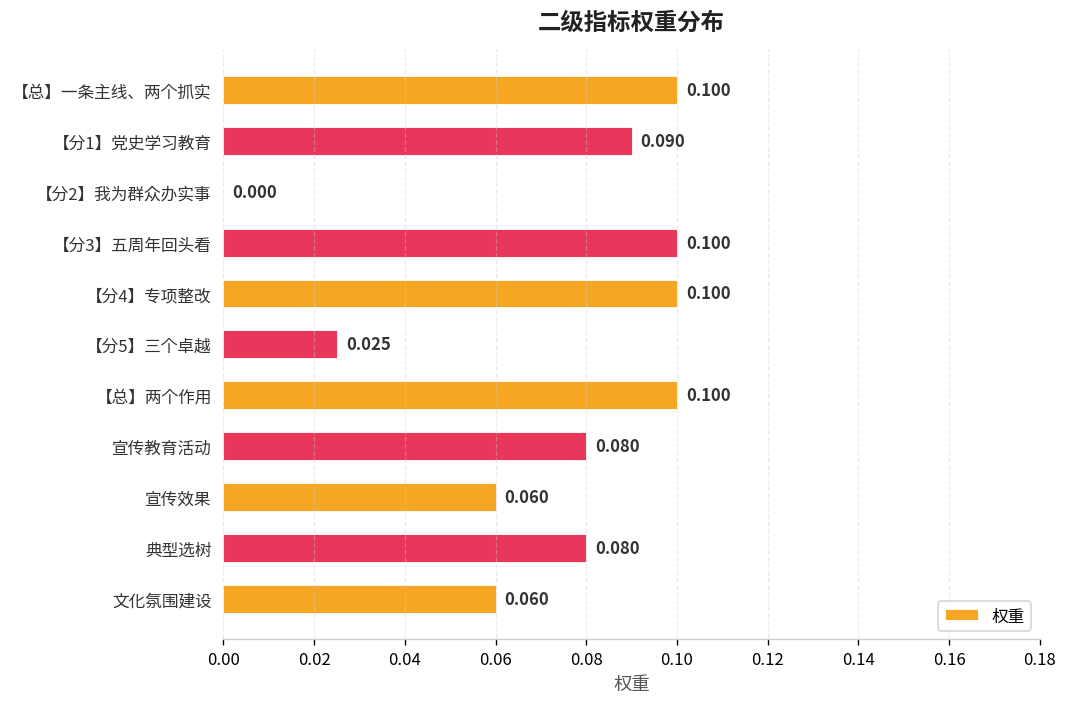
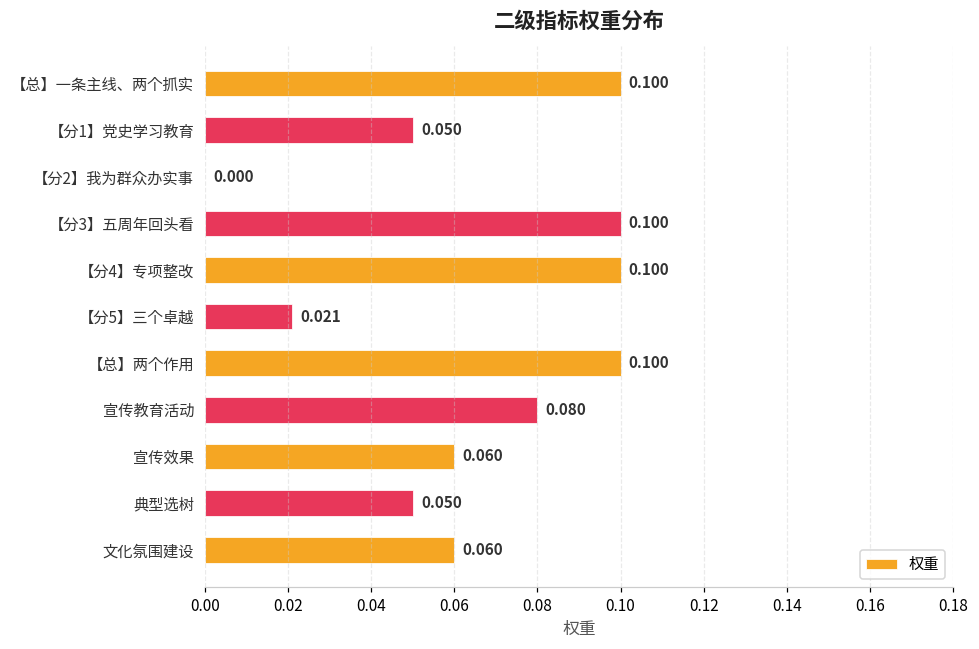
【分1】党史学习教育: 0.090 -> 0.050
【分5】三个卓越: 0.025 -> 0.021
典型选树: 0.080 -> 0.050
